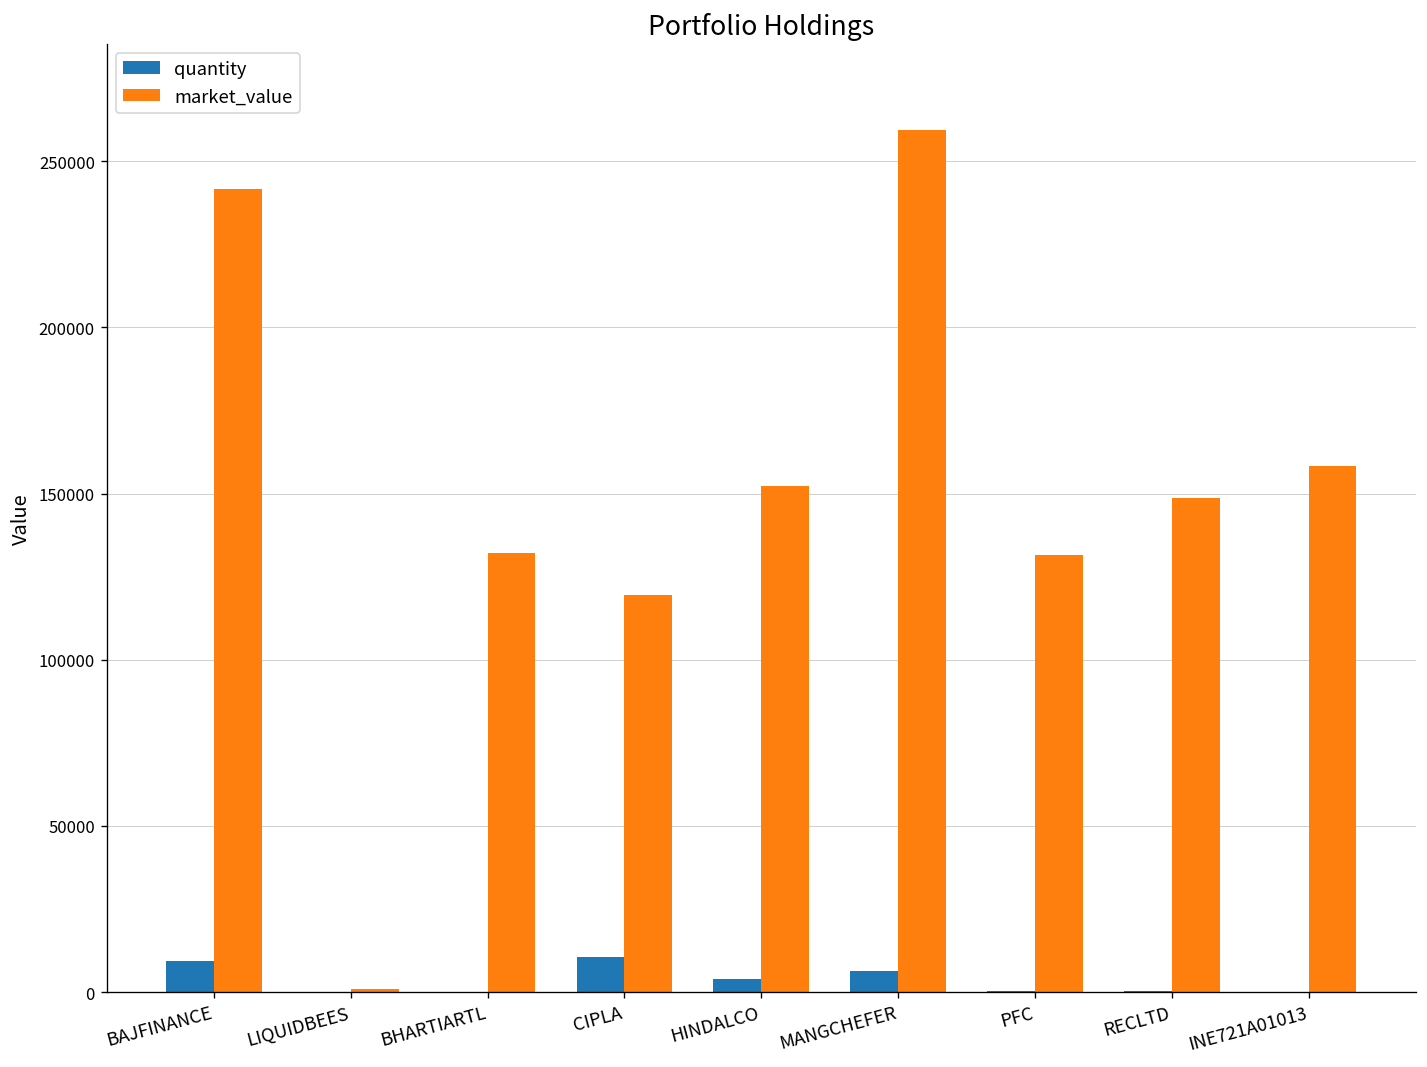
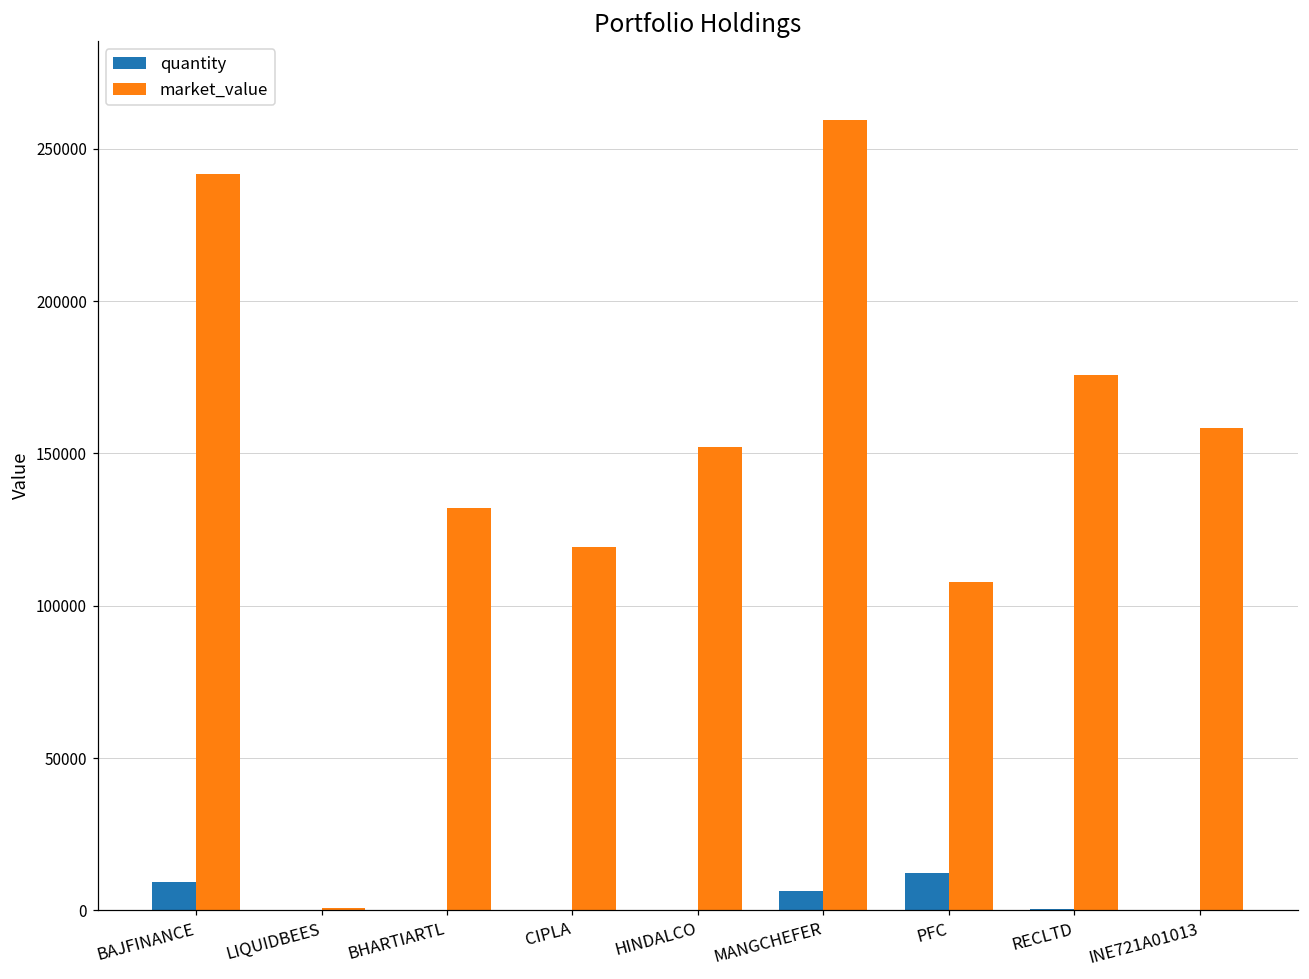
quantity, CIPLA: 11000 -> 0
quantity, HINDALCO: 4000 -> 0
quantity, PFC: 0 -> 12000
market_value, PFC: 131000 -> 108000
market_value, RECLTD: 149000 -> 176000
